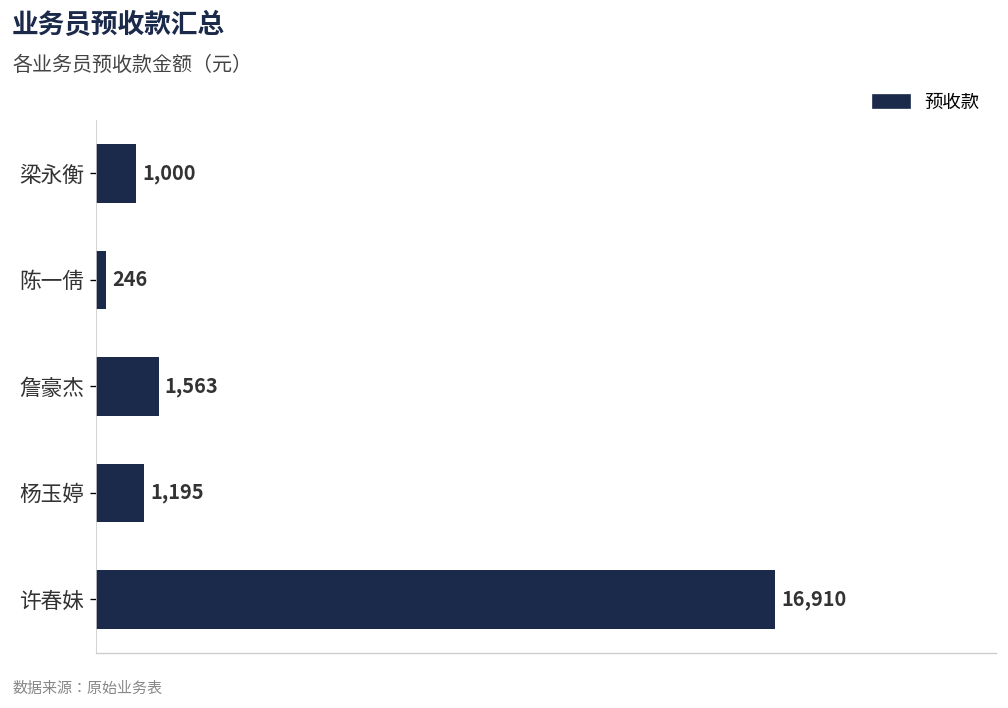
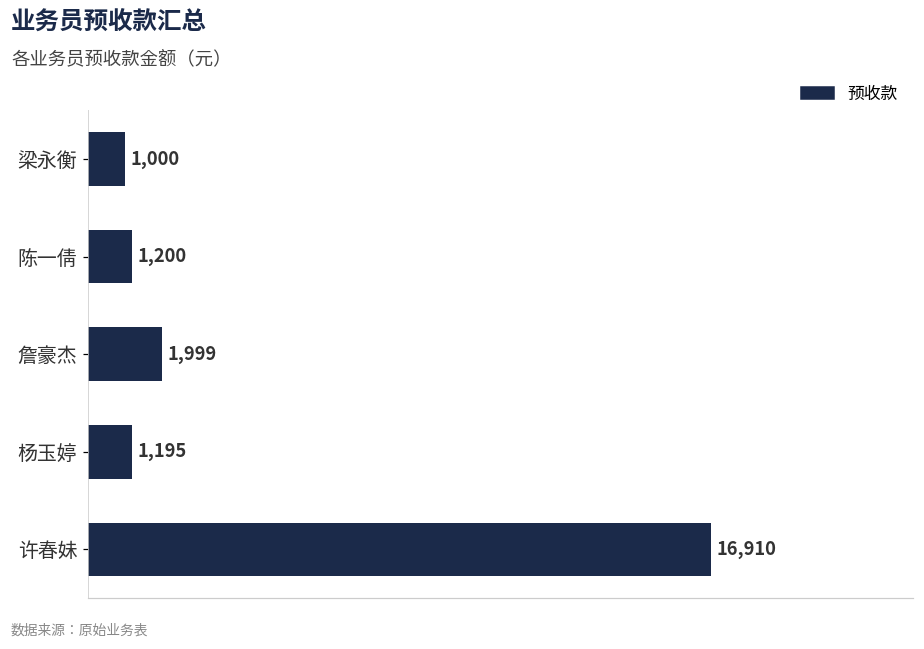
陈一倩: 246 -> 1,200
詹豪杰: 1,563 -> 1,999
